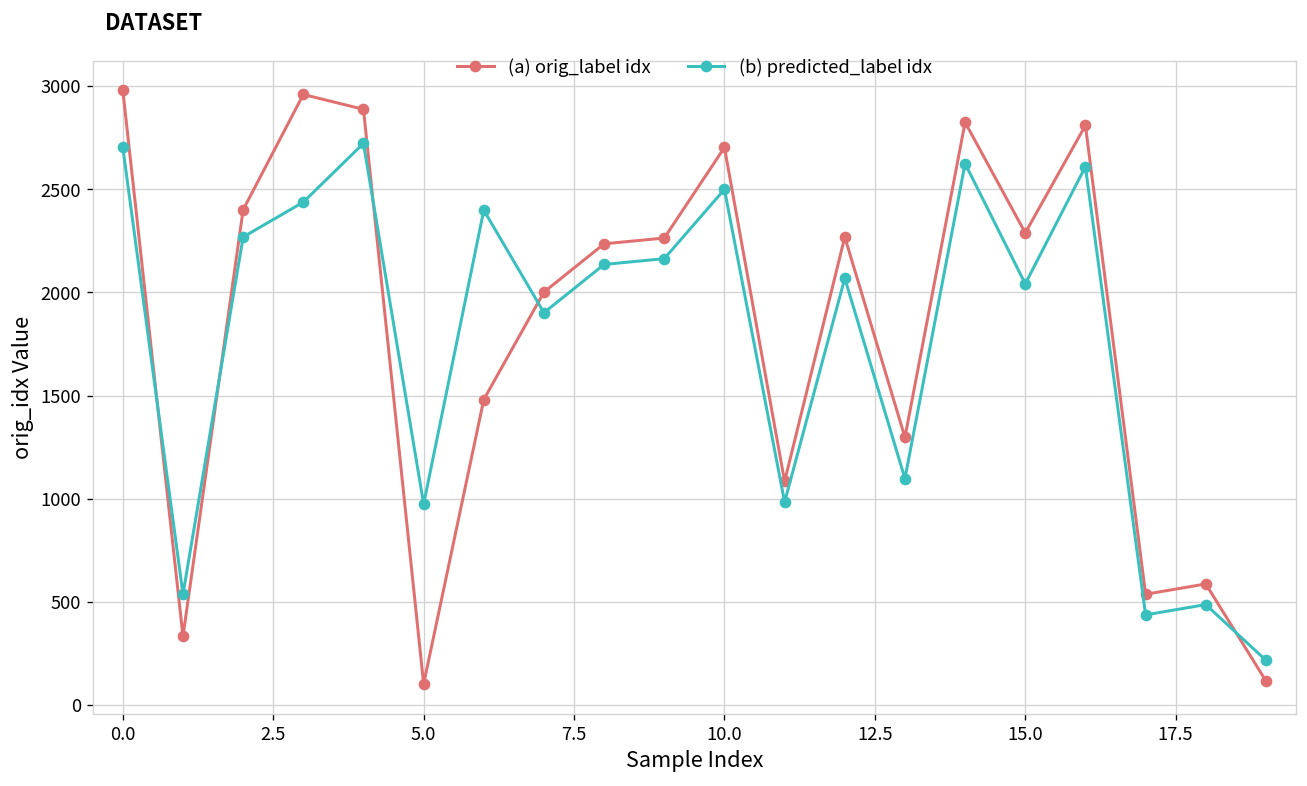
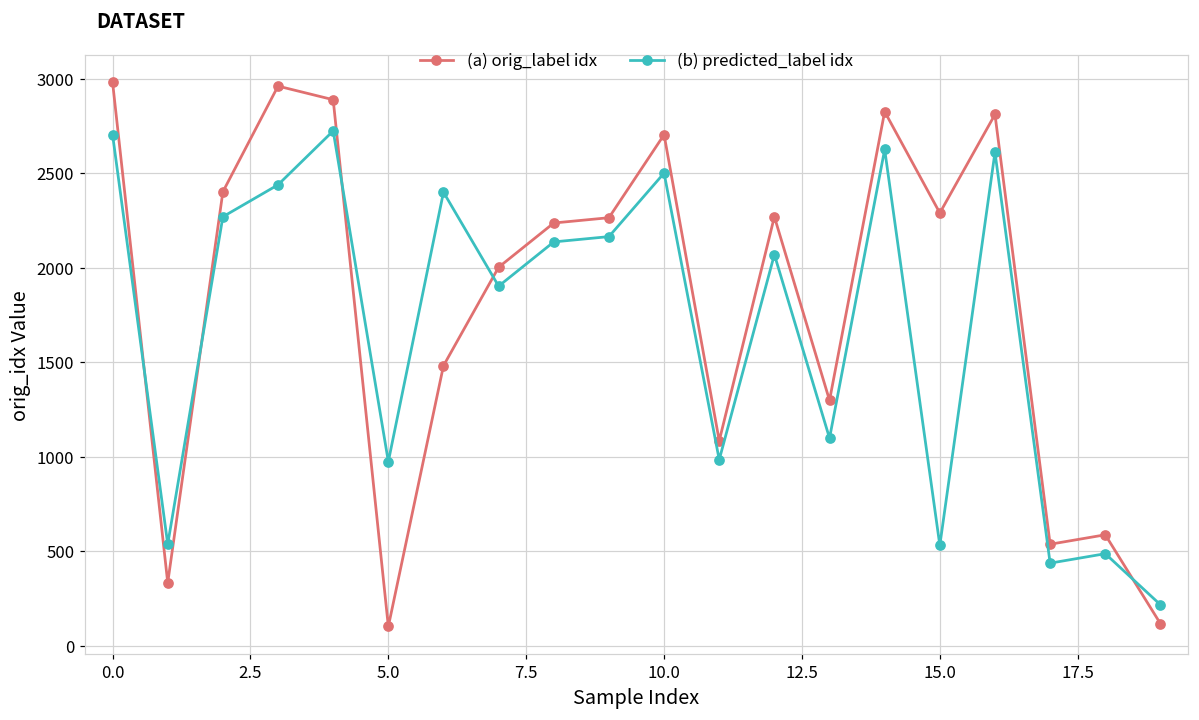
(b) predicted_label idx, 15.0: 2040 -> 530
